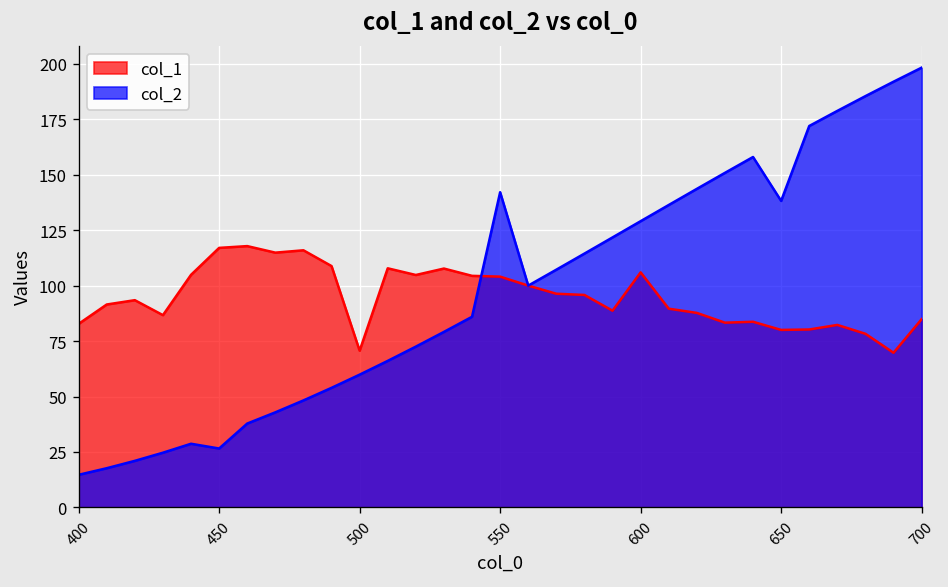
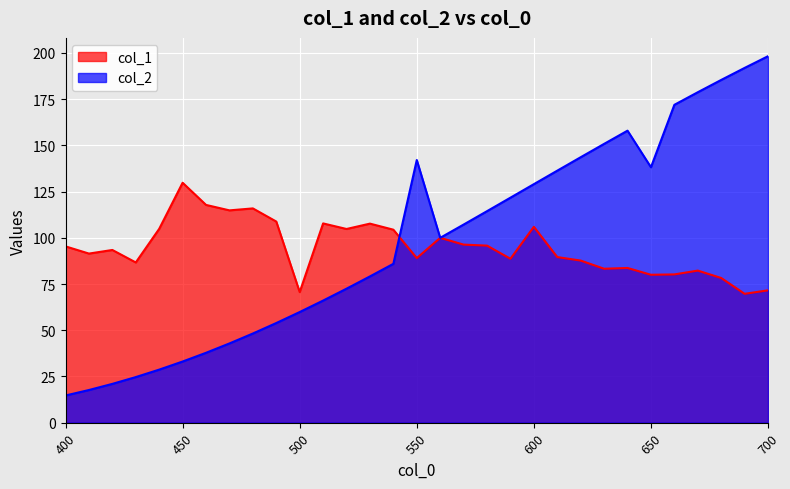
col_1, 400: 83 -> 95
col_1, 450: 117 -> 130
col_2, 450: 27 -> 33
col_1, 550: 104 -> 89
col_1, 700: 85 -> 72
